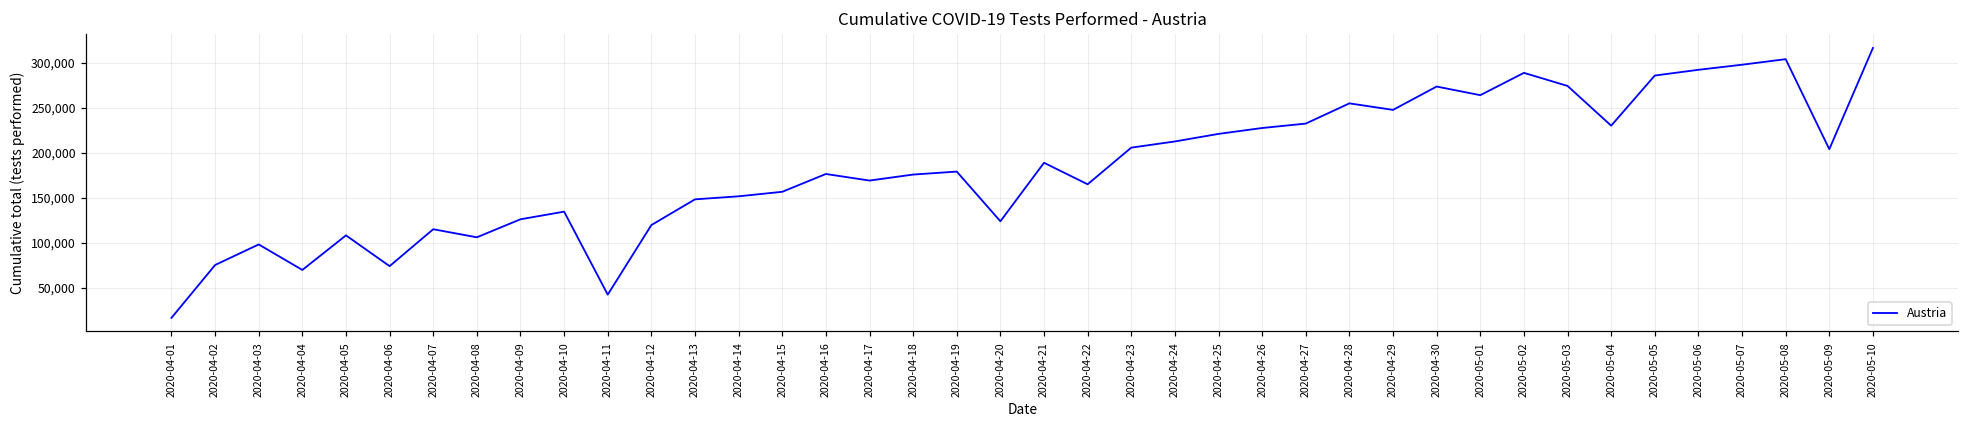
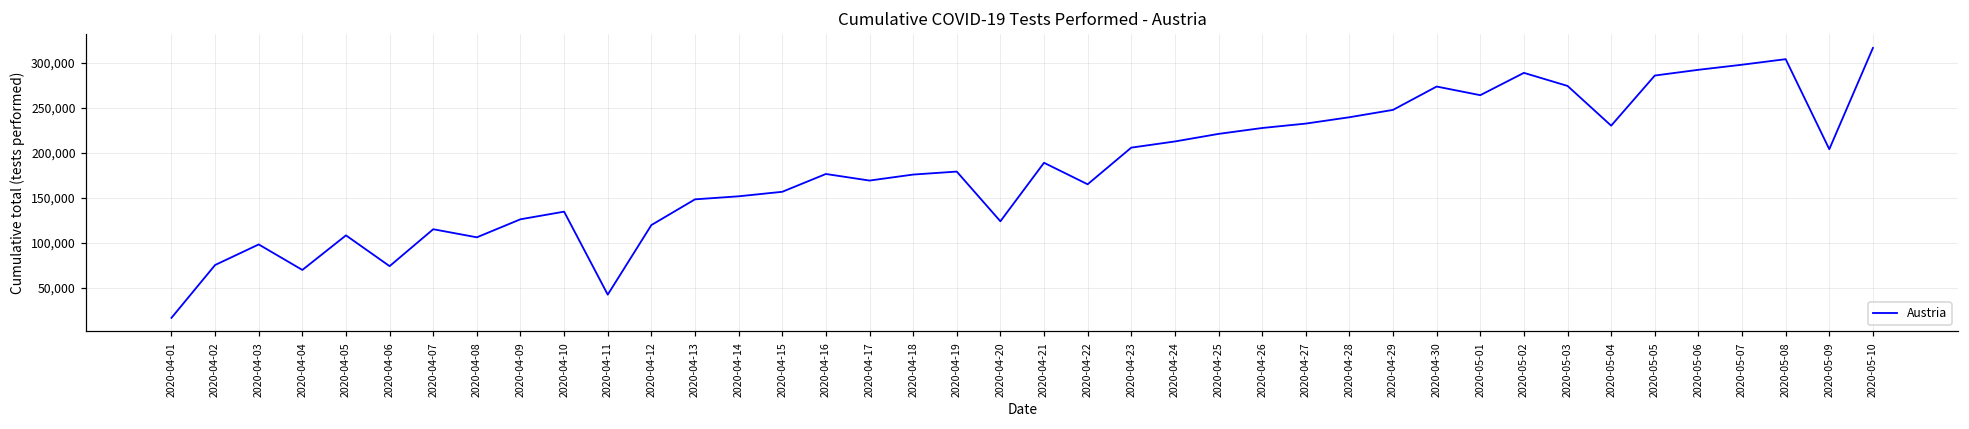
2020-04-28: 250,000 -> 240,000
